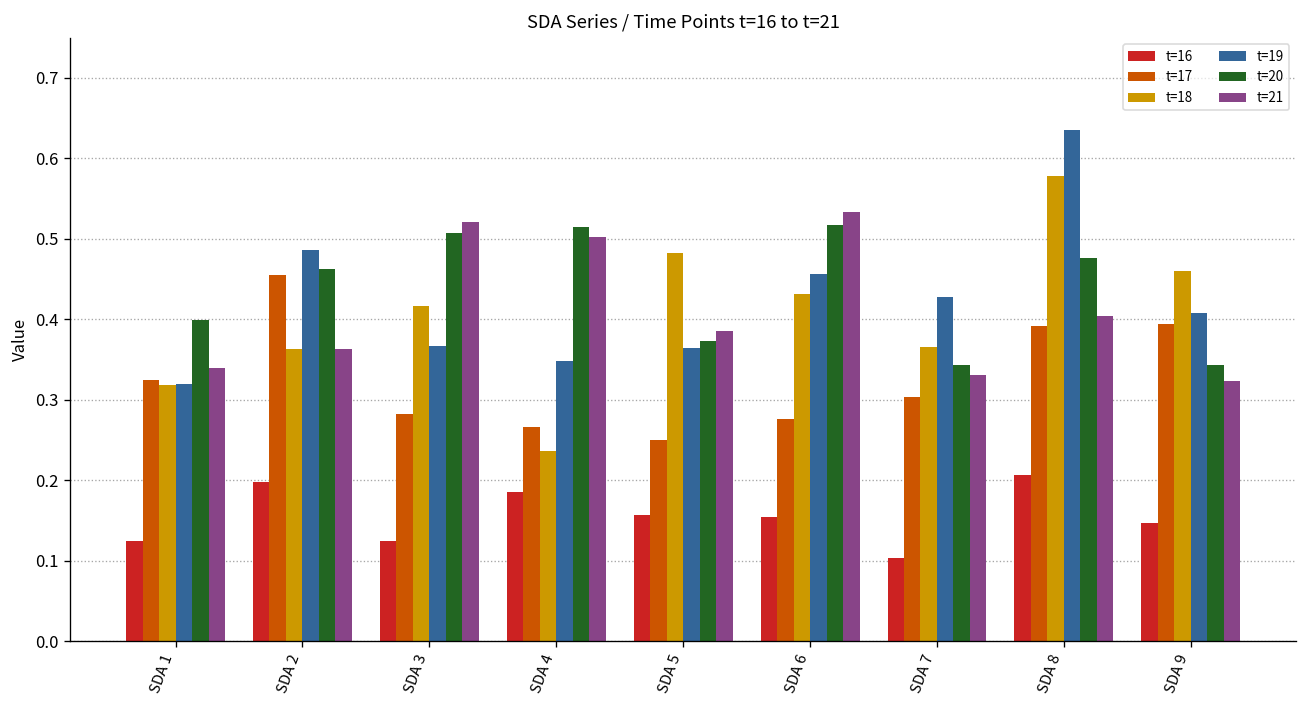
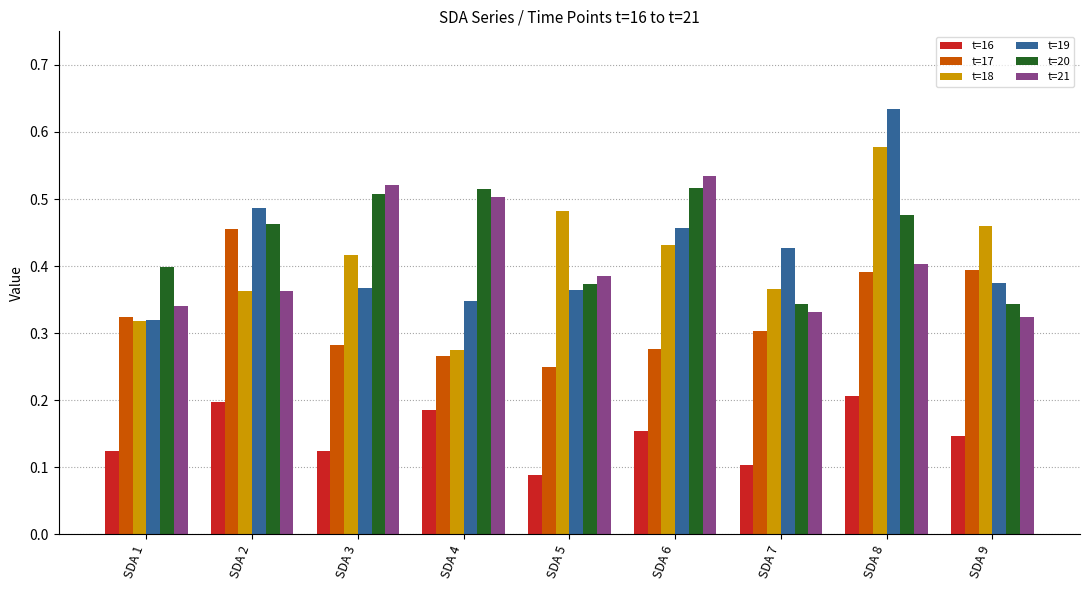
t=18, SDA 4: 0.24 -> 0.27
t=16, SDA 5: 0.16 -> 0.09
t=19, SDA 9: 0.41 -> 0.37
